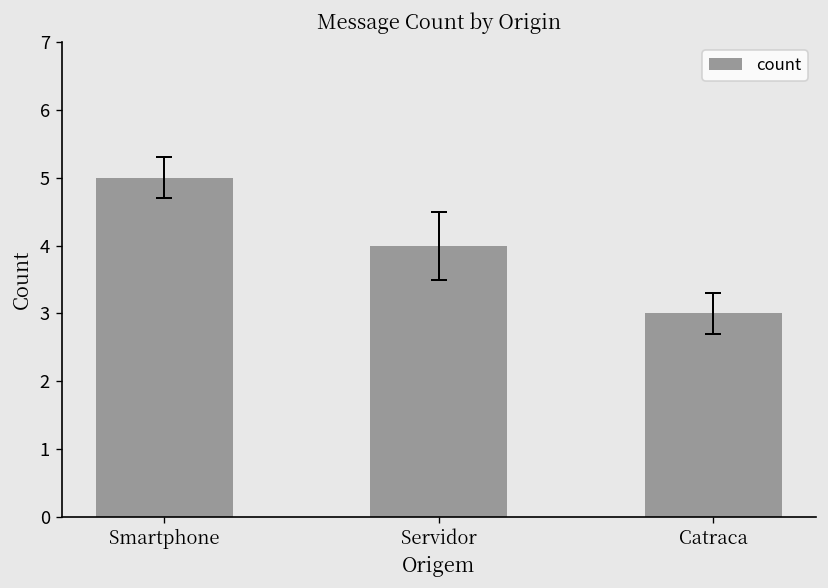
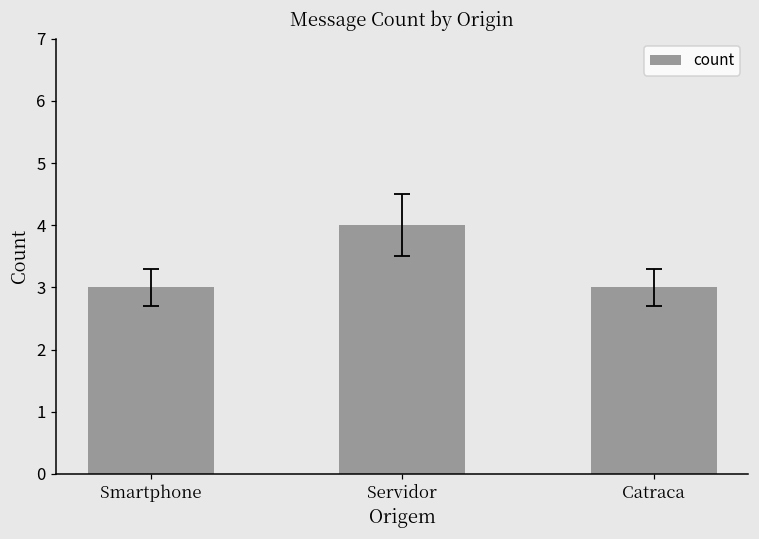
count, Smartphone: 5 -> 3
